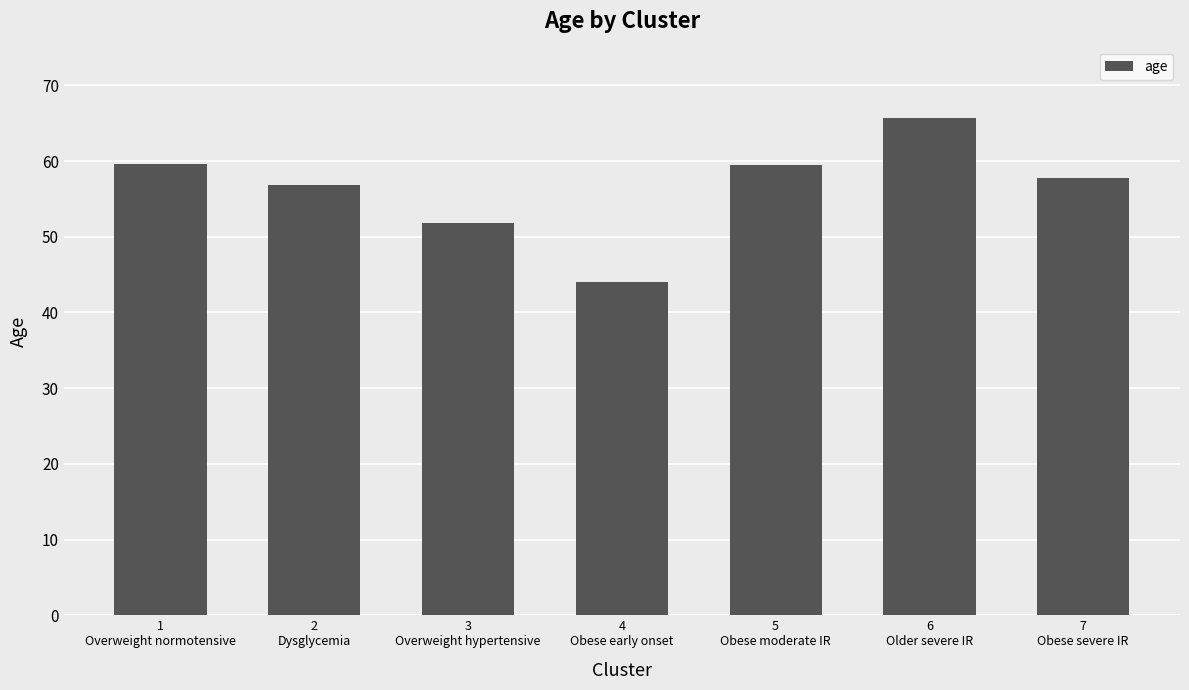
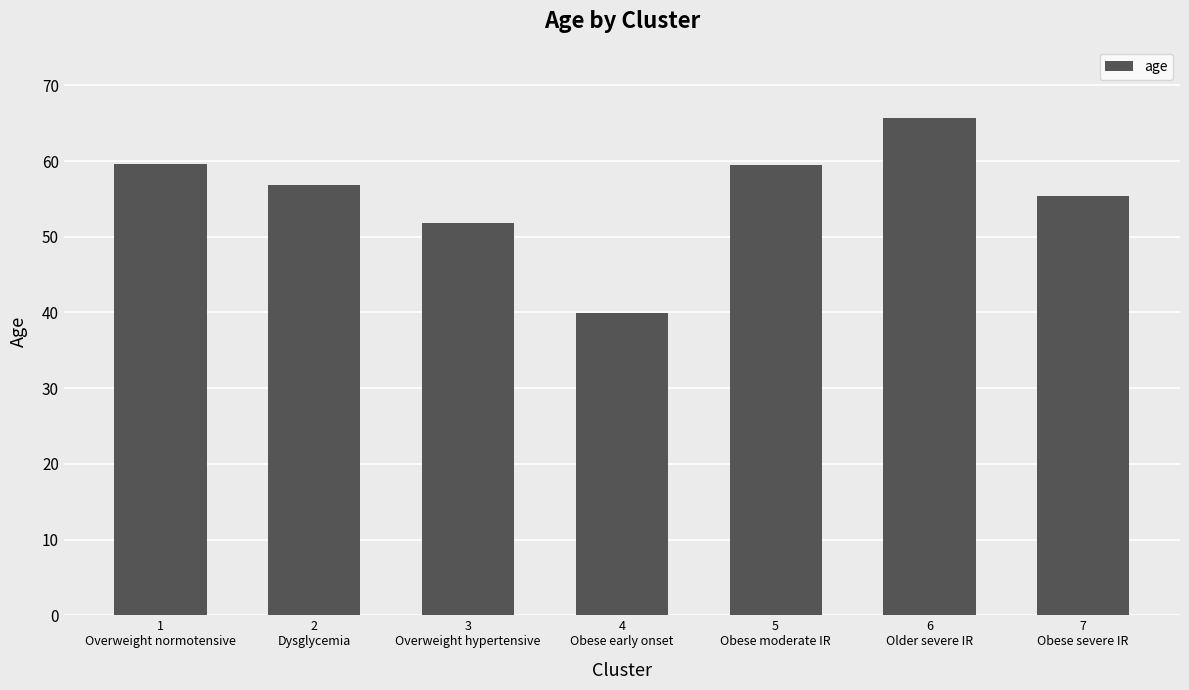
4 Obese early onset: 44 -> 40
7 Obese severe IR: 58 -> 55
